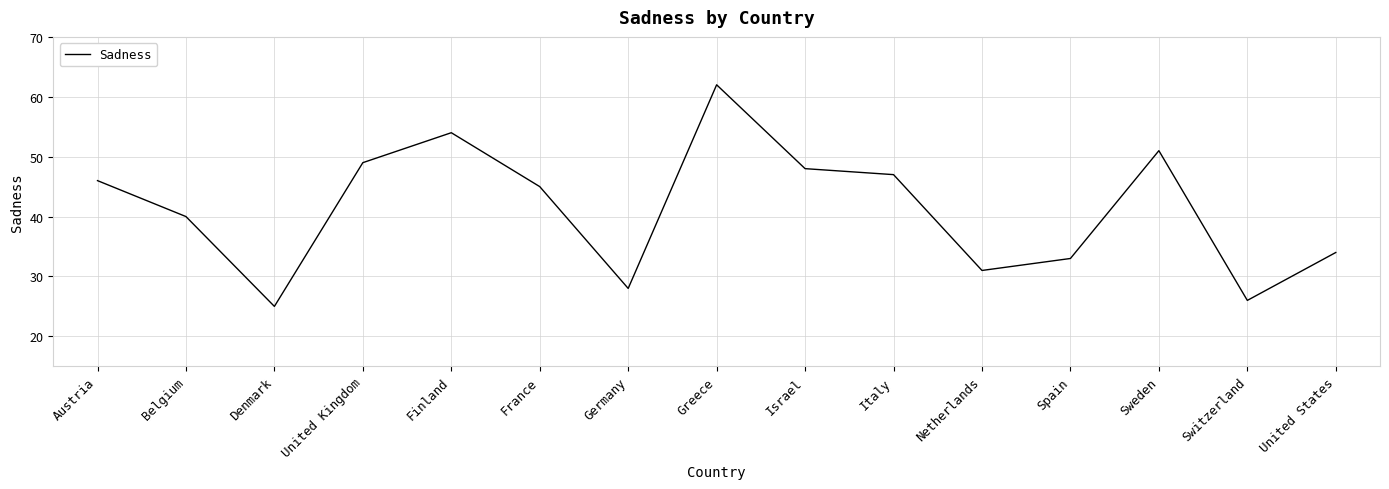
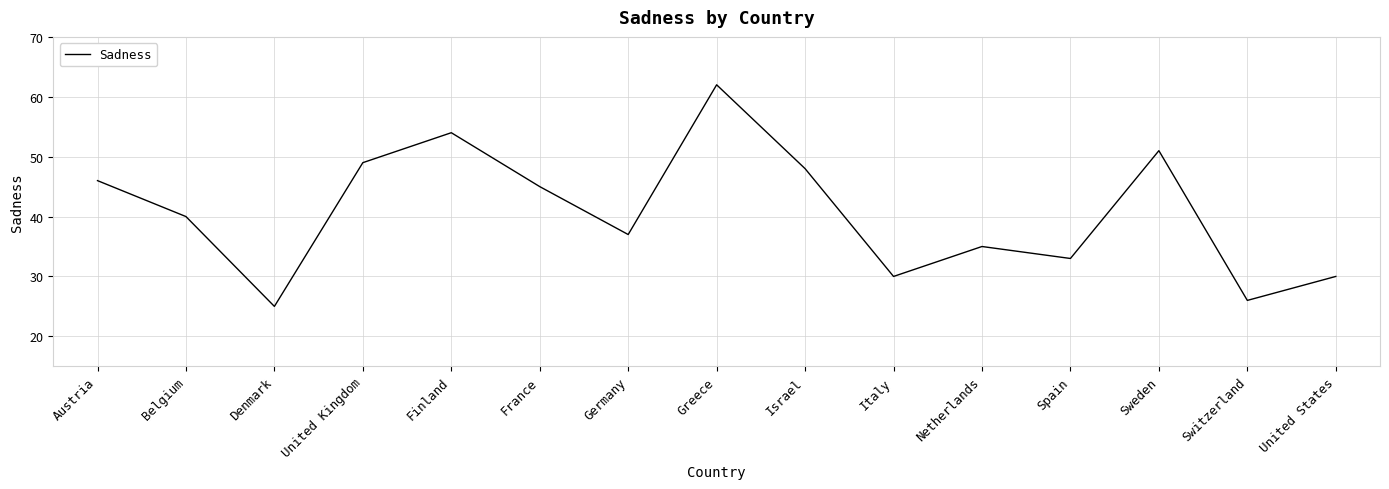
Germany: 28 -> 37
Italy: 47 -> 30
Netherlands: 31 -> 35
United States: 34 -> 30
